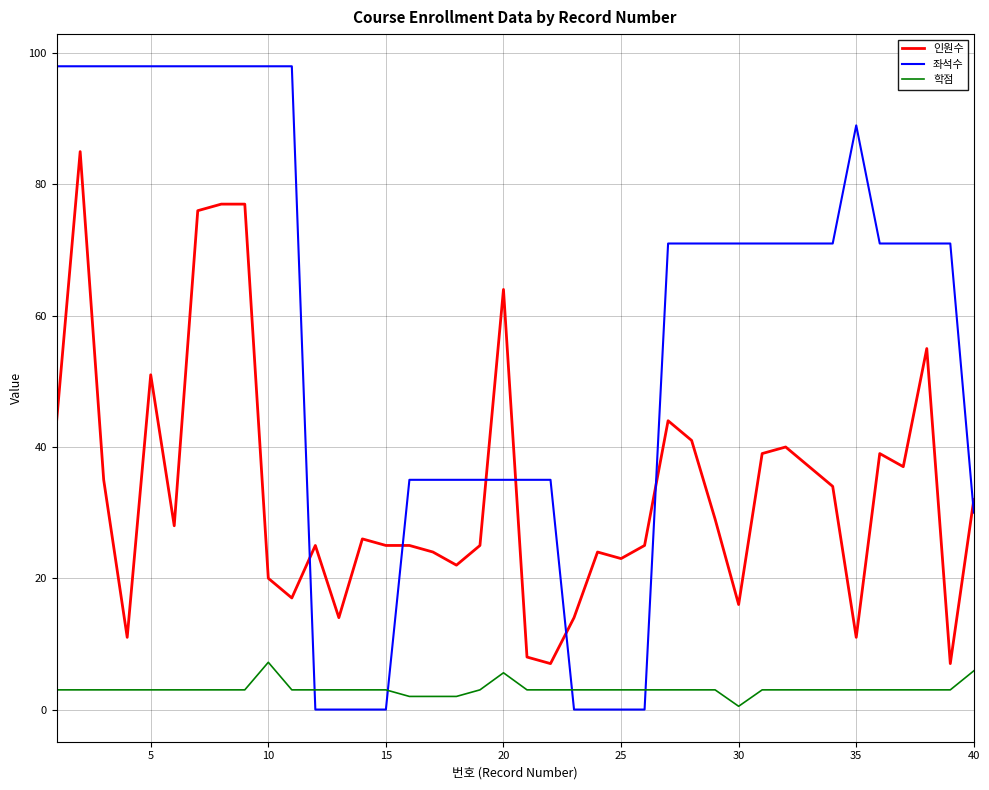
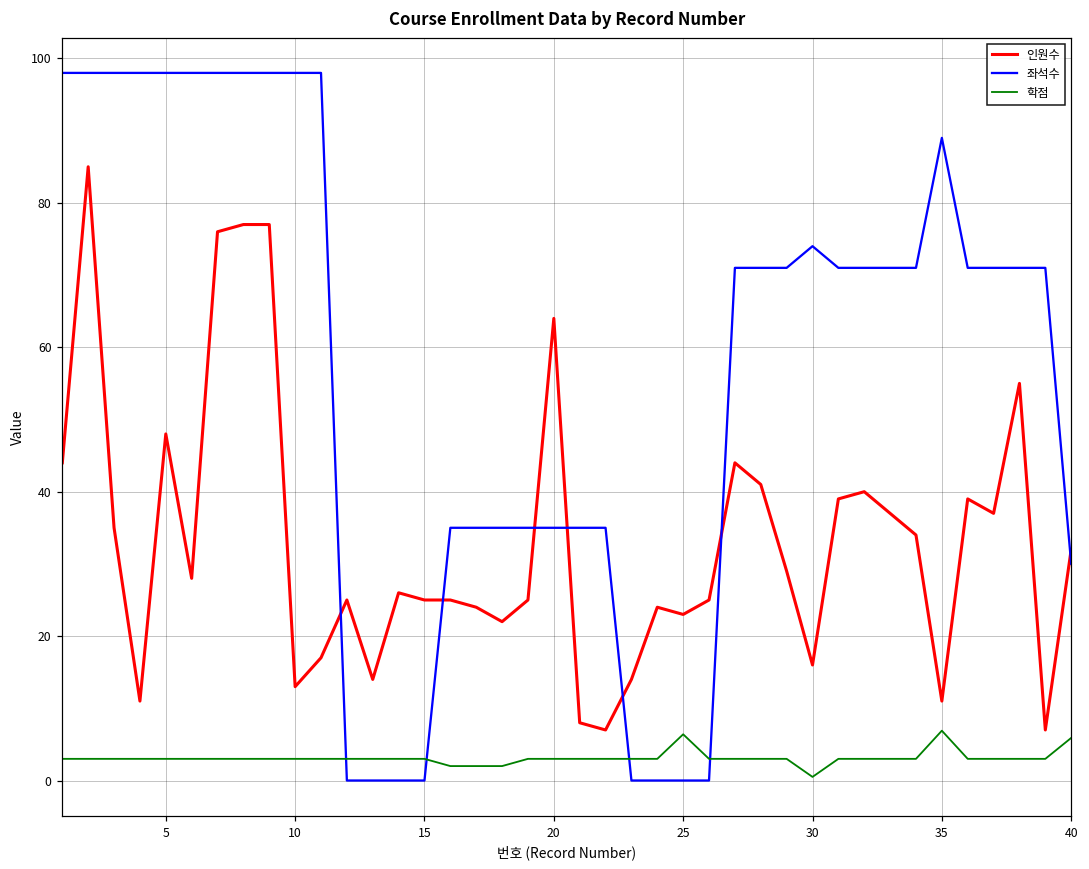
인원수, 5: 51 -> 48
인원수, 10: 20 -> 13
학점, 10: 7 -> 3
학점, 20: 6 -> 3
학점, 25: 3 -> 6
좌석수, 30: 71 -> 74
학점, 35: 3 -> 7
